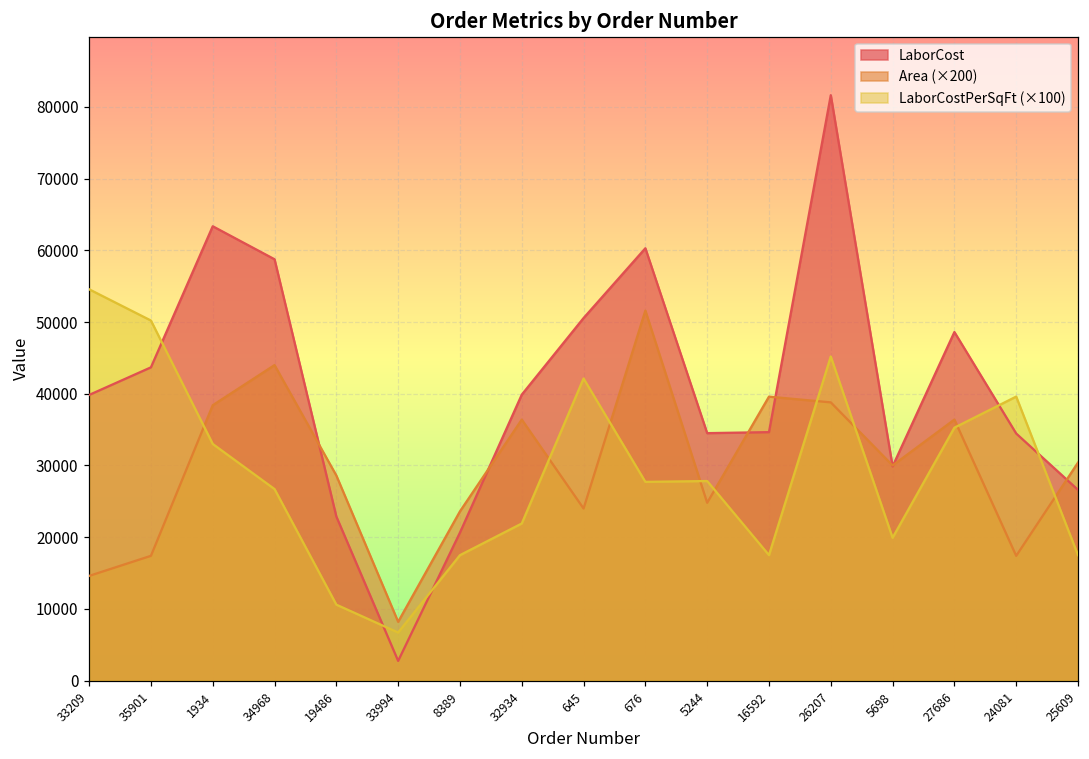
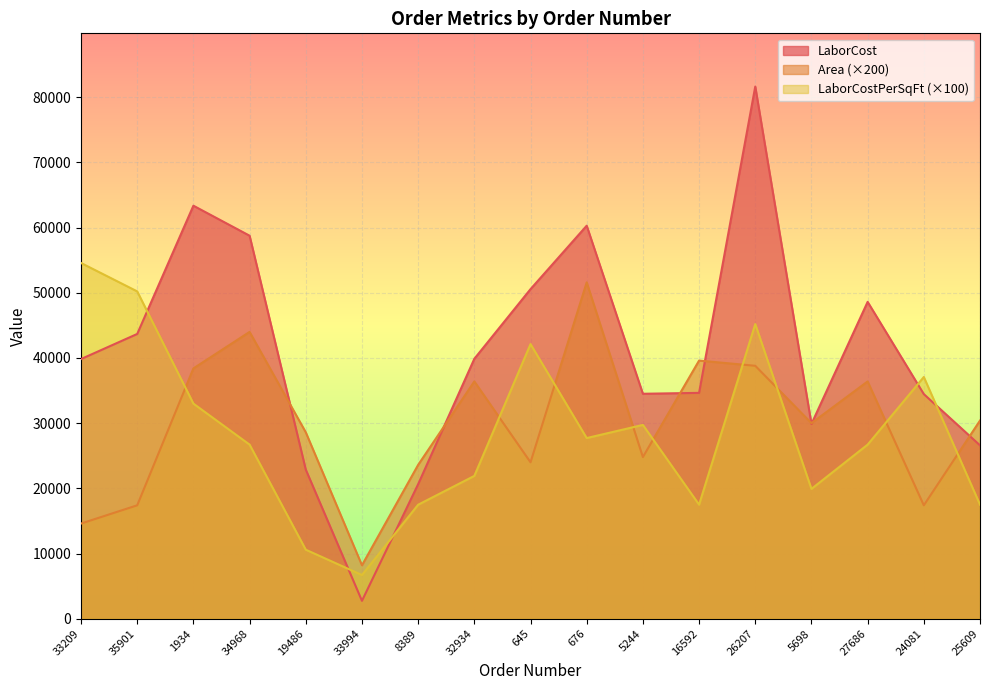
LaborCostPerSqFt (×100), 5244: 28000 -> 30000
LaborCostPerSqFt (×100), 27686: 35000 -> 27000
LaborCostPerSqFt (×100), 24081: 40000 -> 37000
